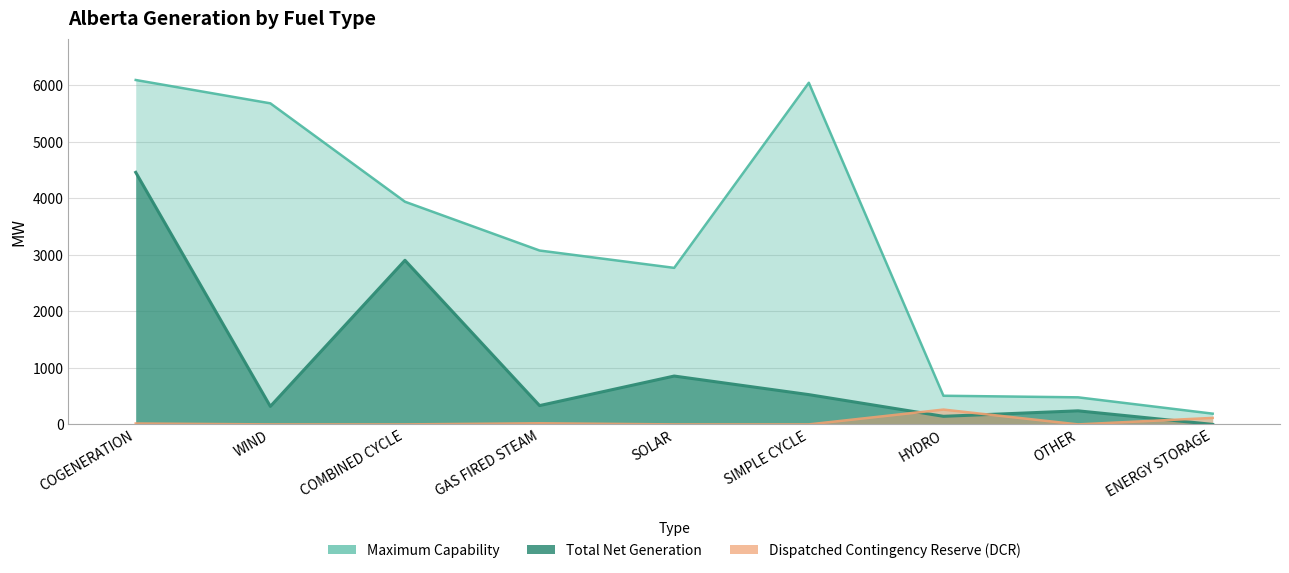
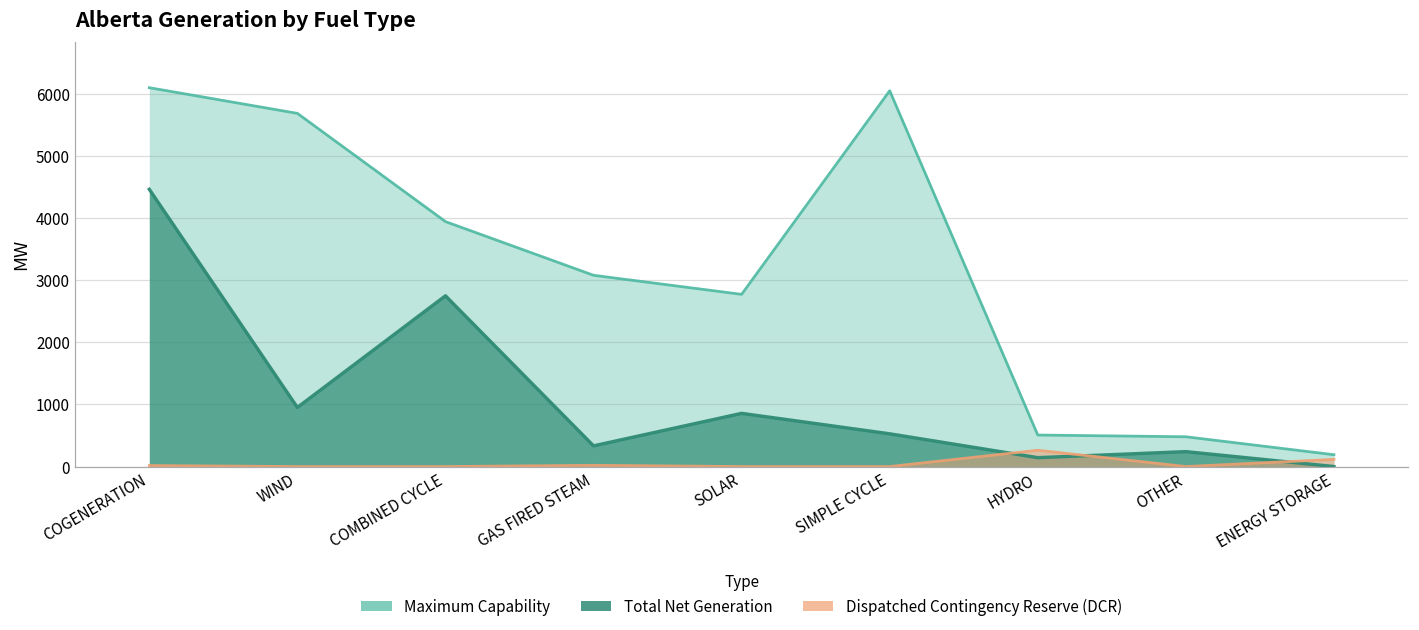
Total Net Generation, WIND: 300 -> 1000
Total Net Generation, COMBINED CYCLE: 2900 -> 2700
